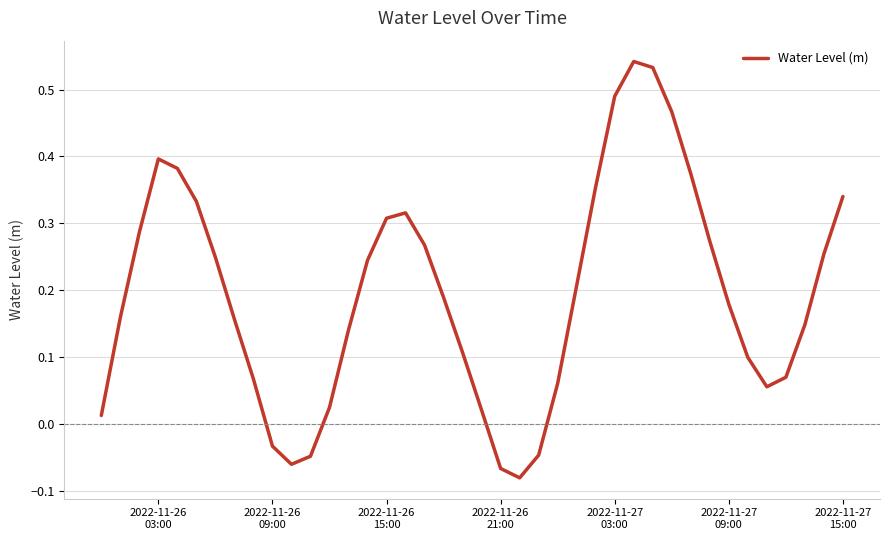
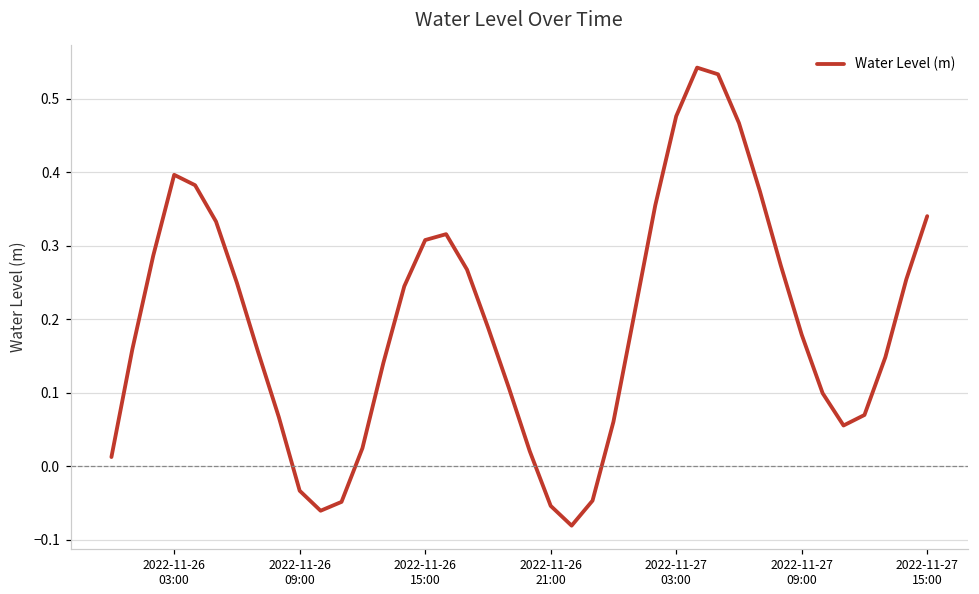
2022-11-26 21:00: -0.07 -> -0.05
2022-11-27 03:00: 0.49 -> 0.48
